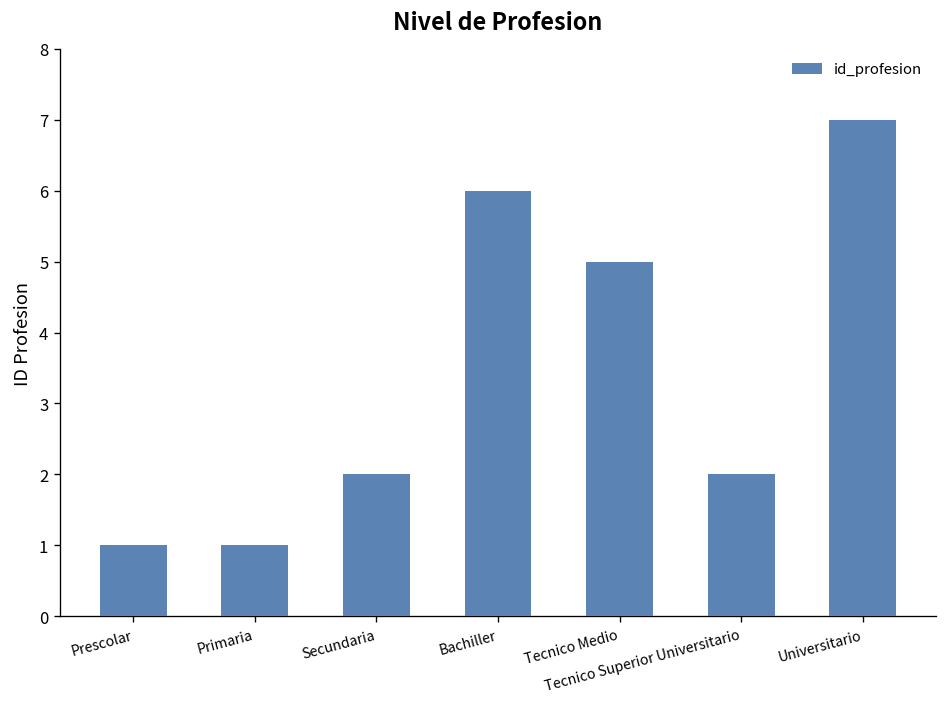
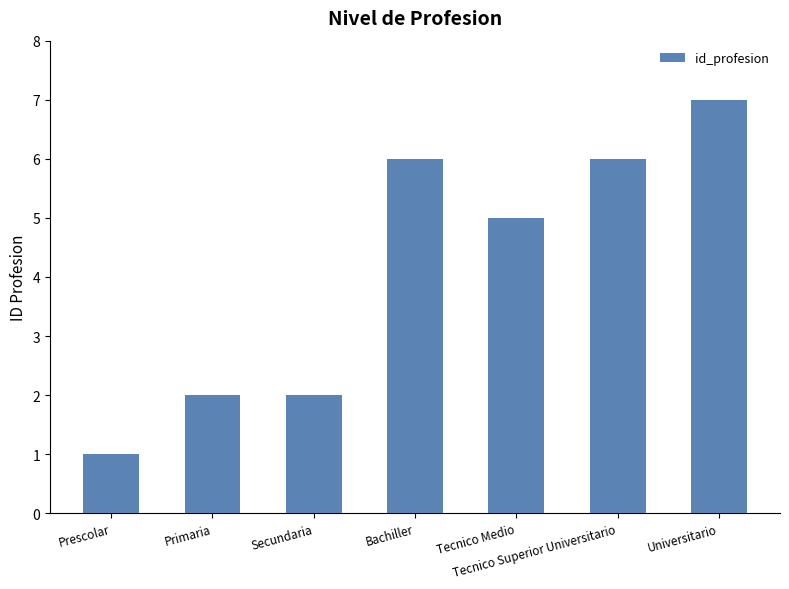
Primaria: 1 -> 2
Tecnico Superior Universitario: 2 -> 6
